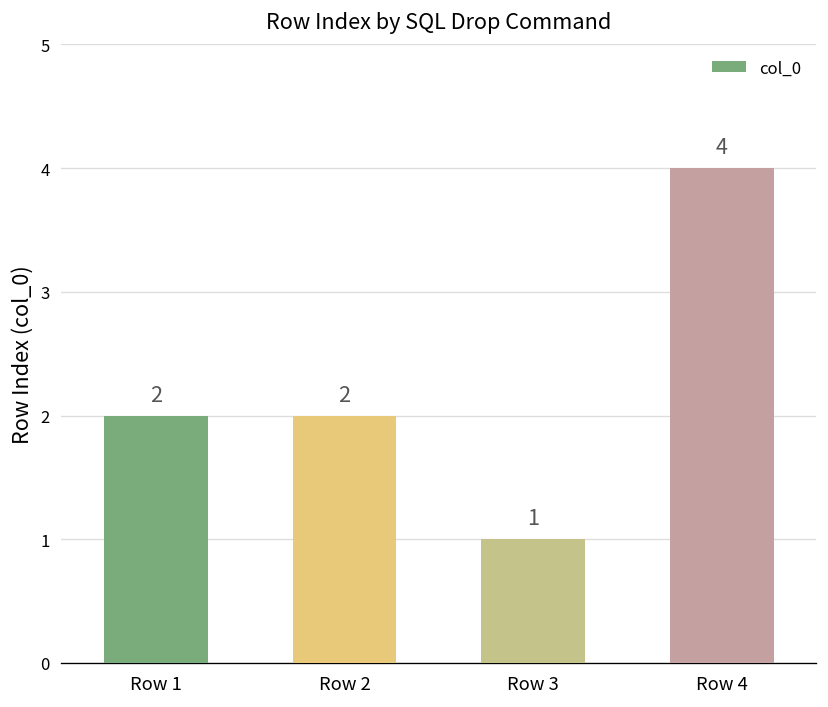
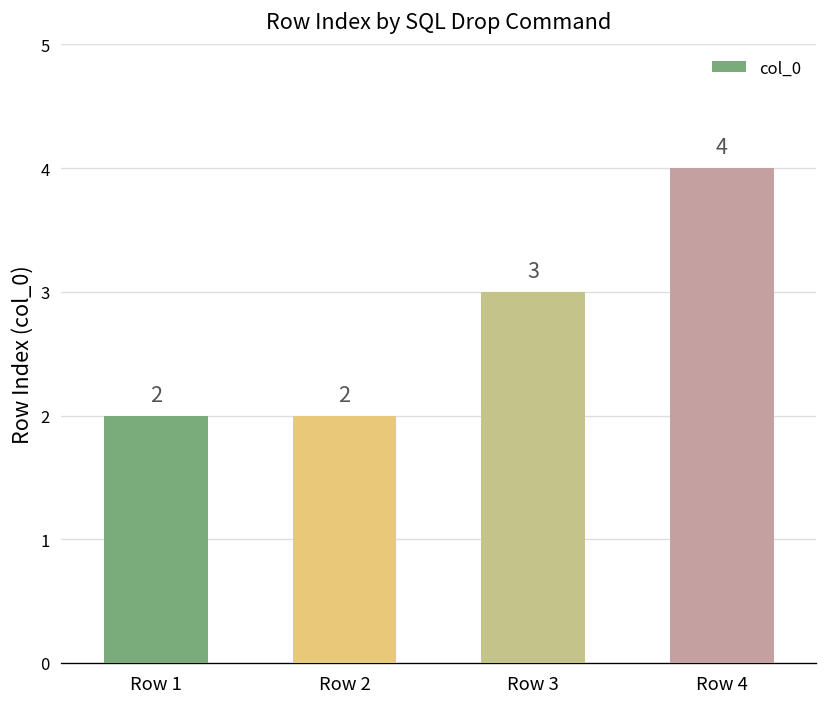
Row 3: 1 -> 3
